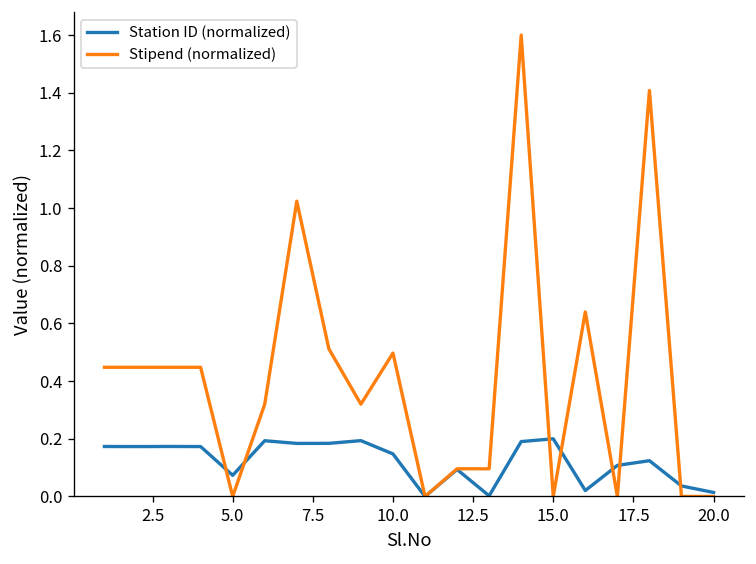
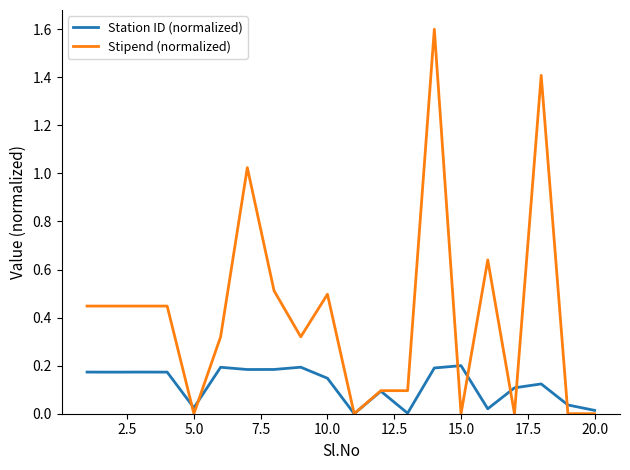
Station ID (normalized), 5.0: 0.07 -> 0.02
